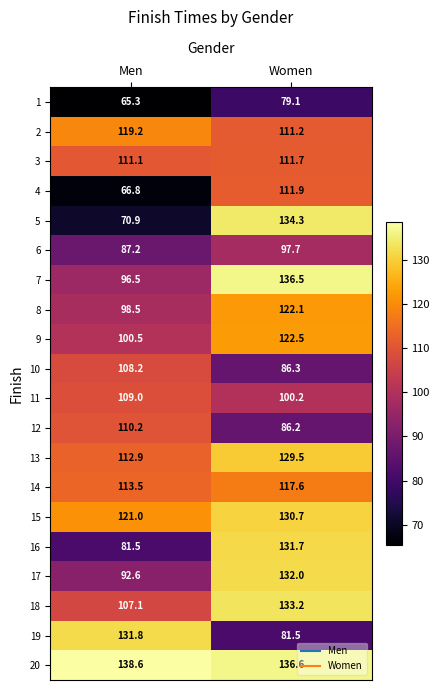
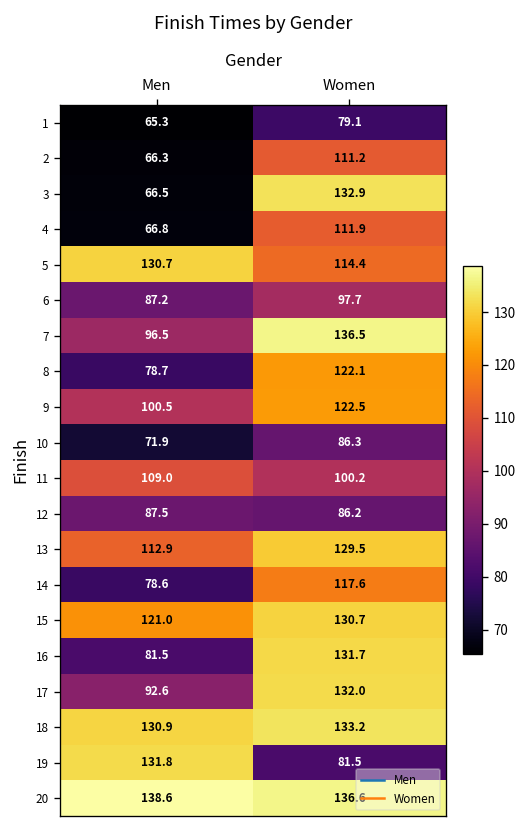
2, Men: 119.2 -> 66.3
3, Men: 111.1 -> 66.5
3, Women: 111.7 -> 132.9
5, Men: 70.9 -> 130.7
5, Women: 134.3 -> 114.4
8, Men: 98.5 -> 78.7
10, Men: 108.2 -> 71.9
12, Men: 110.2 -> 87.5
14, Men: 113.5 -> 78.6
18, Men: 107.1 -> 130.9
